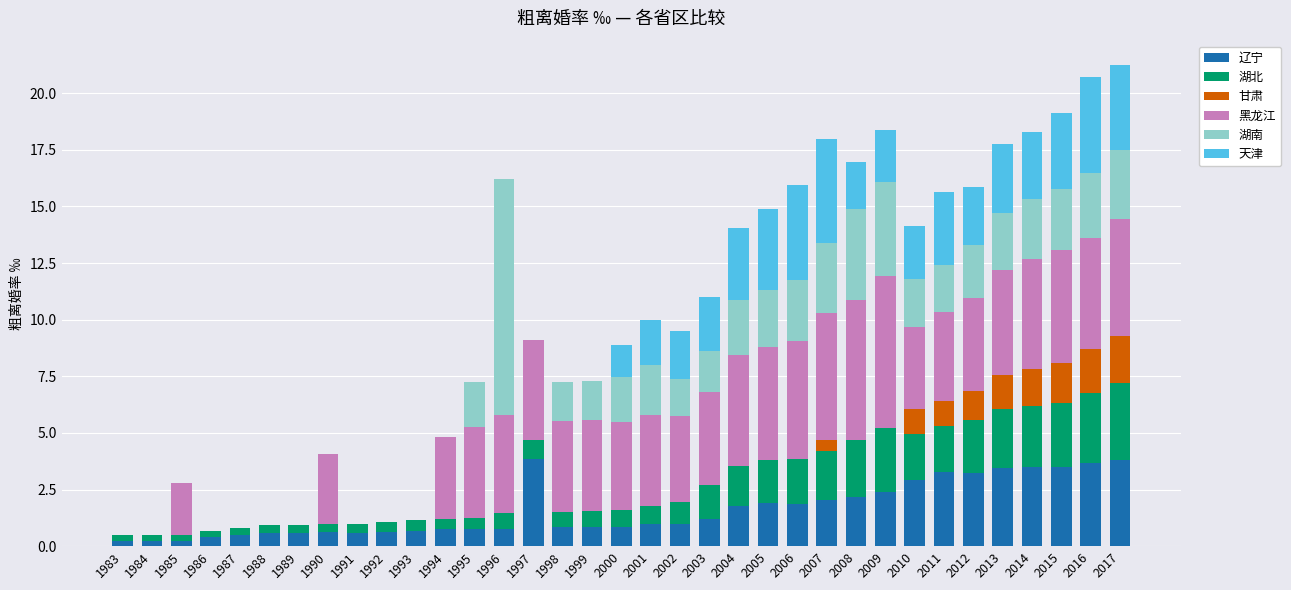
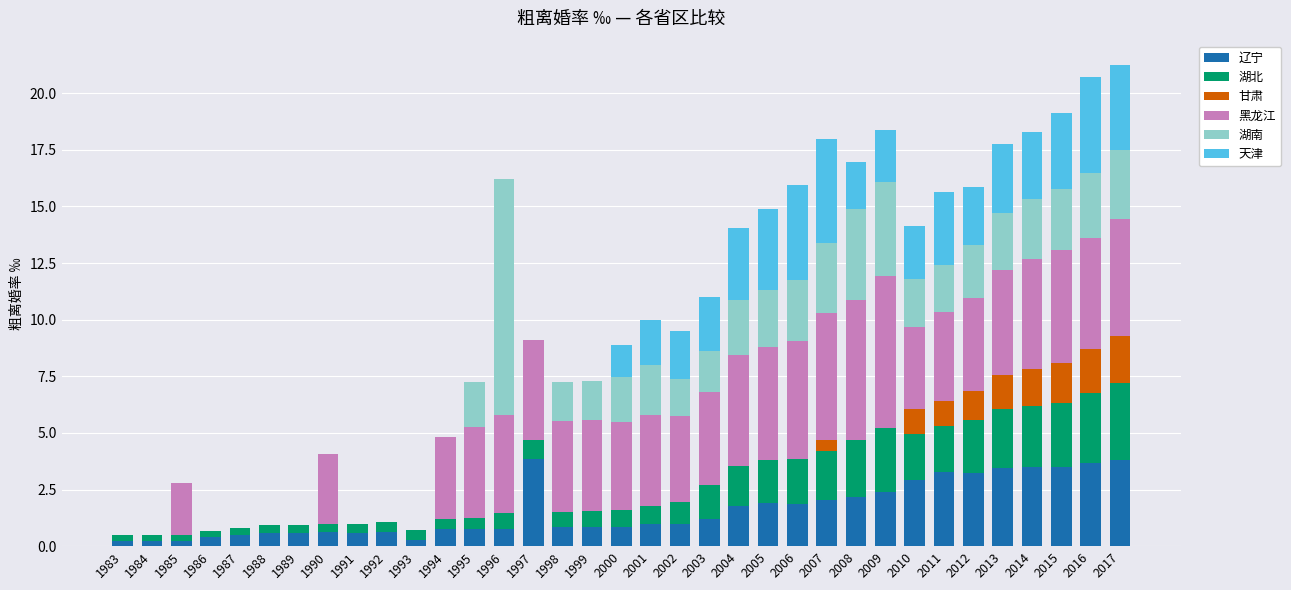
辽宁, 1993: 0.7 -> 0.3
